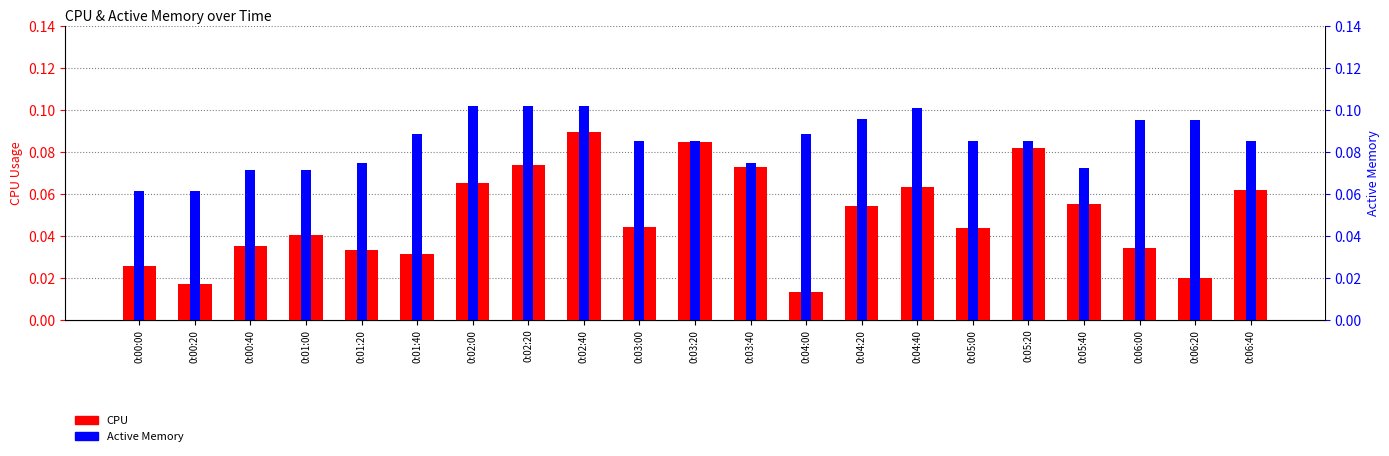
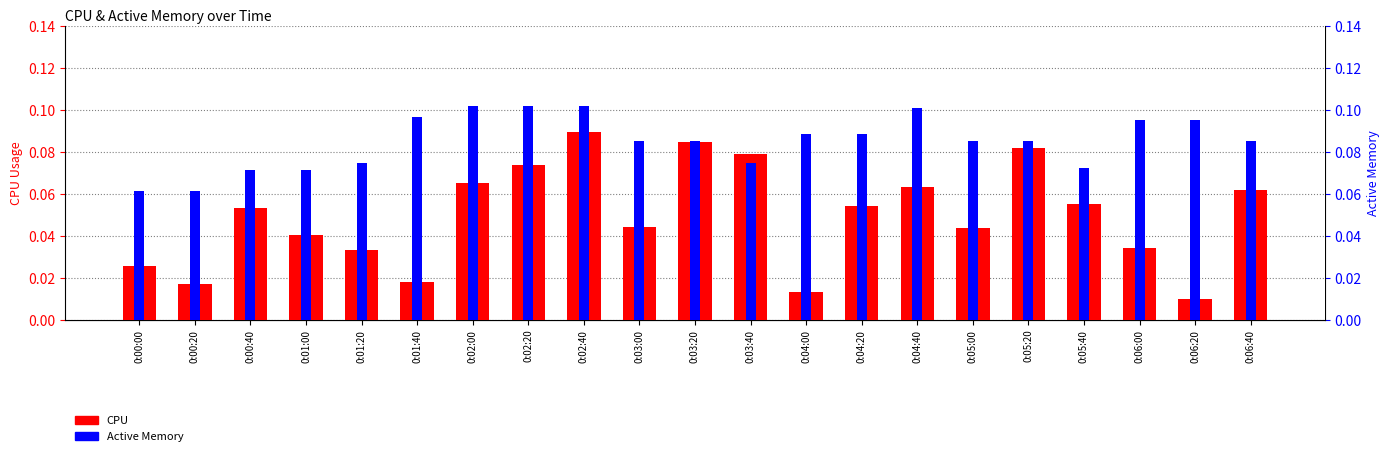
CPU, 0:00:40: 0.035 -> 0.053
CPU, 0:01:40: 0.031 -> 0.018
Active Memory, 0:01:40: 0.088 -> 0.097
CPU, 0:03:40: 0.073 -> 0.079
Active Memory, 0:04:20: 0.096 -> 0.088
CPU, 0:06:20: 0.02 -> 0.01
